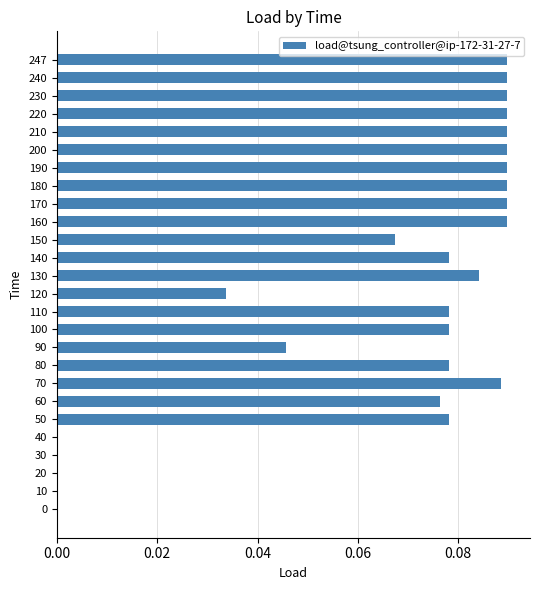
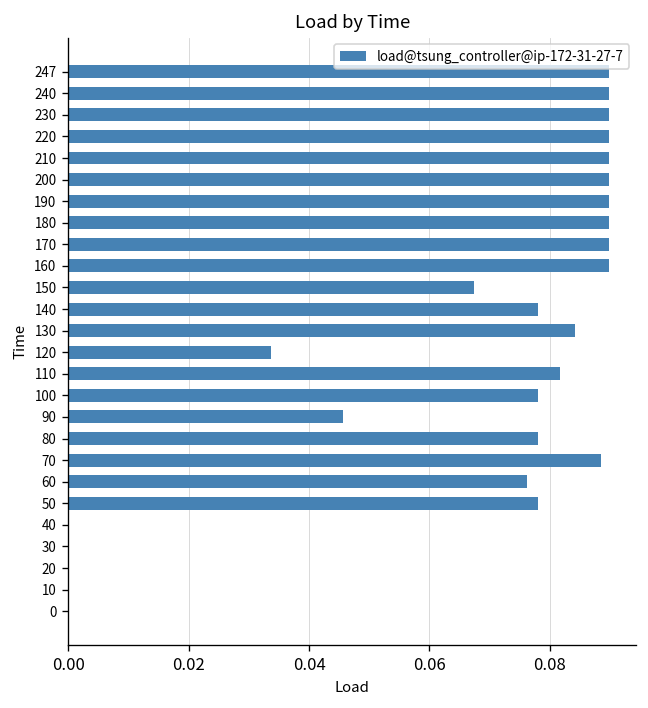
110: 0.078 -> 0.082
